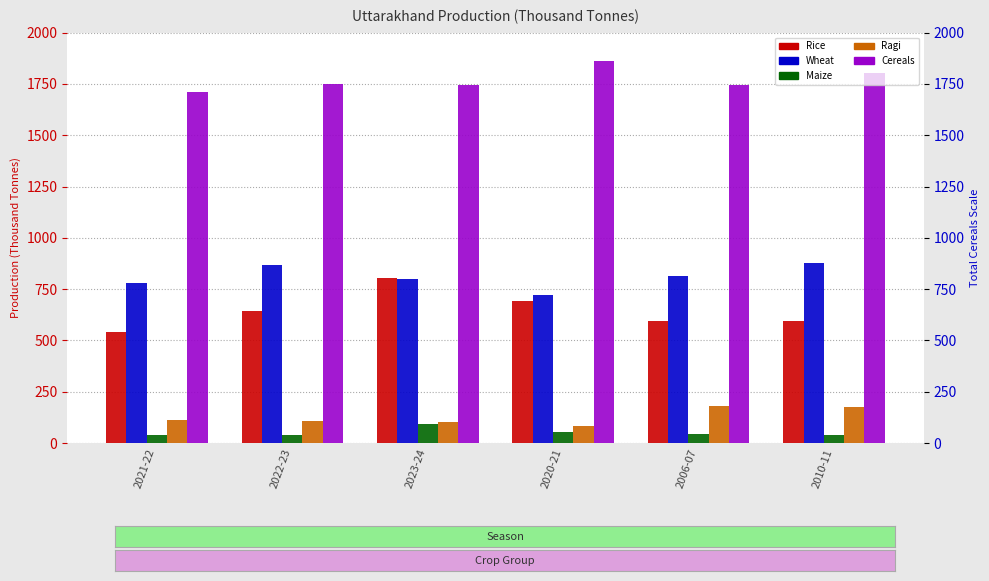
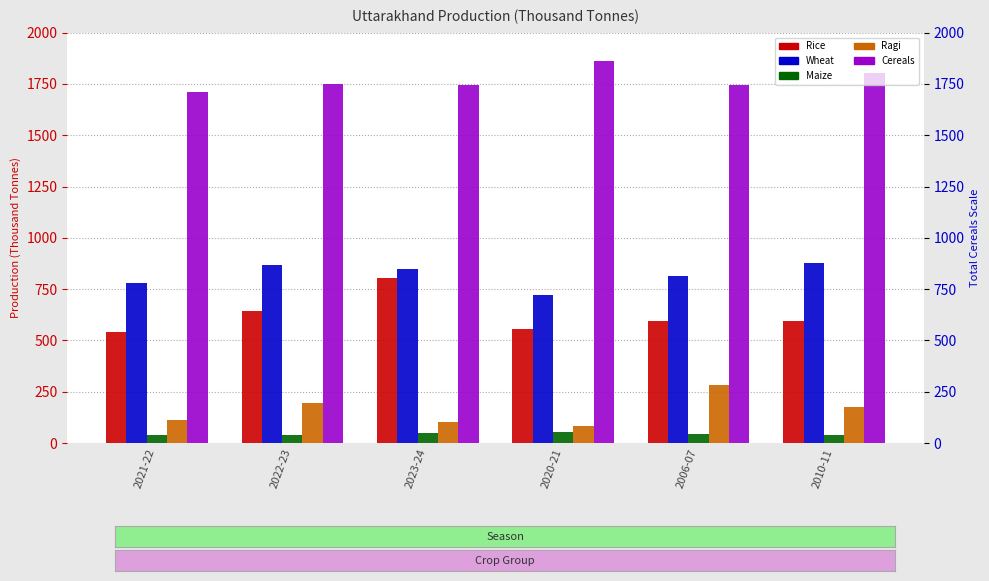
Ragi, 2022-23: 110 -> 190
Wheat, 2023-24: 800 -> 850
Maize, 2023-24: 90 -> 50
Rice, 2020-21: 690 -> 560
Ragi, 2006-07: 180 -> 280
